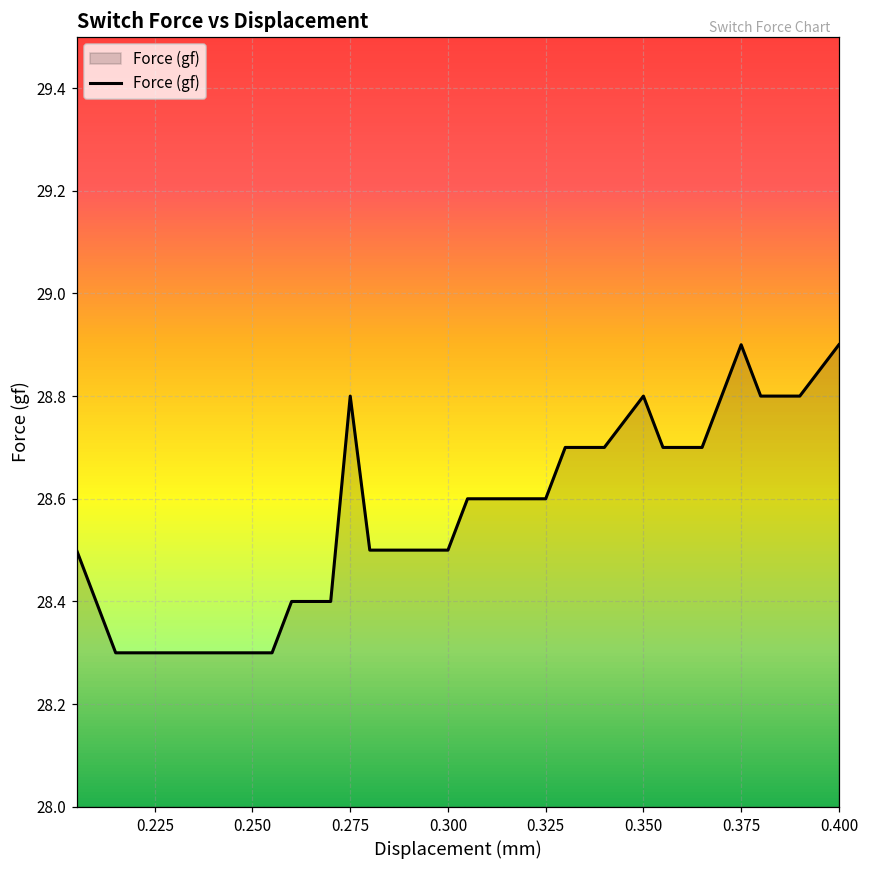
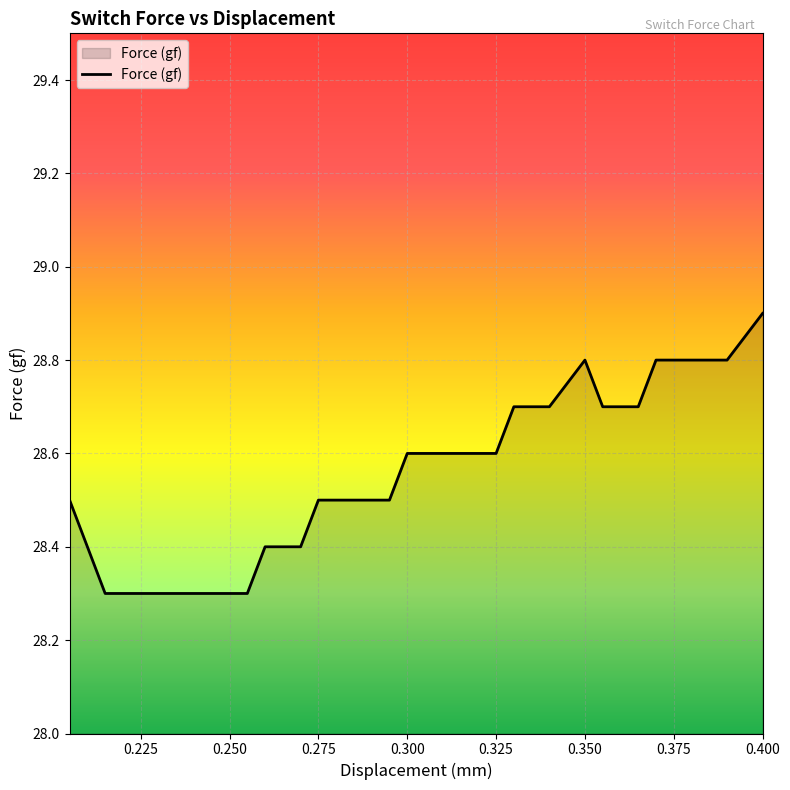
0.275: 28.8 -> 28.5
0.300: 28.5 -> 28.6
0.375: 28.9 -> 28.8
